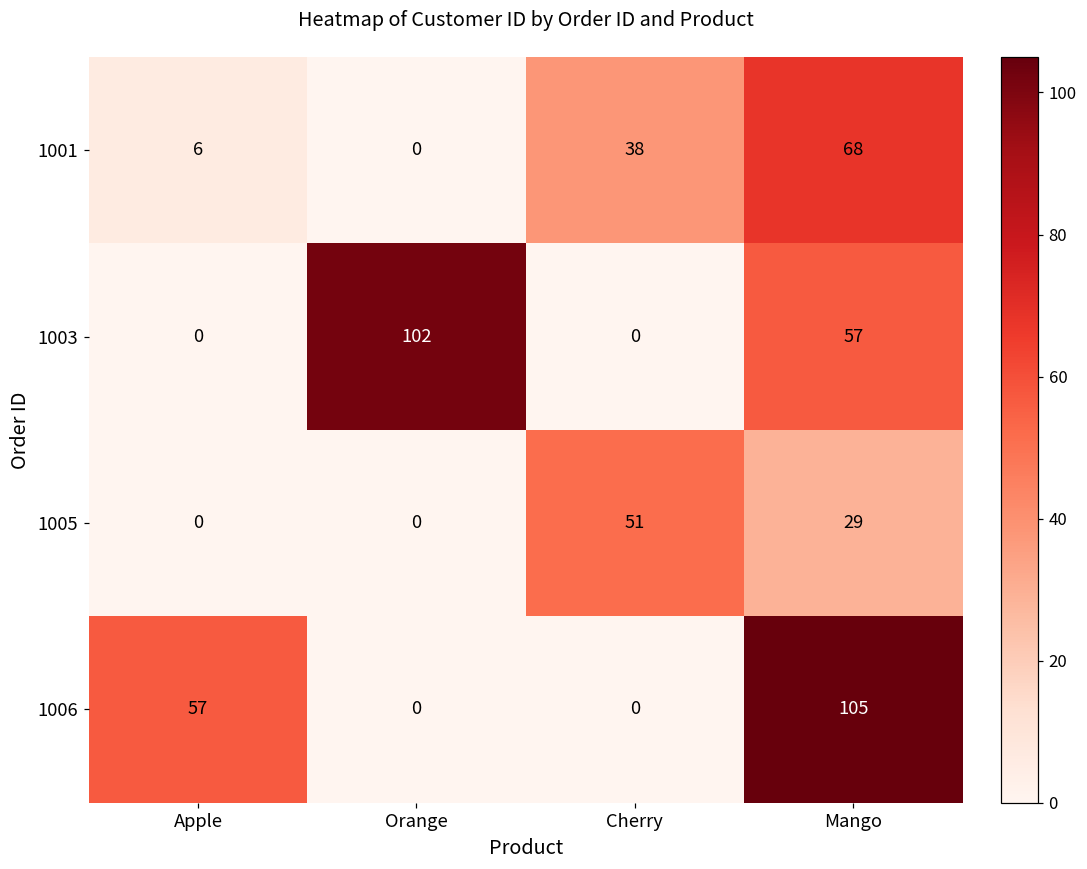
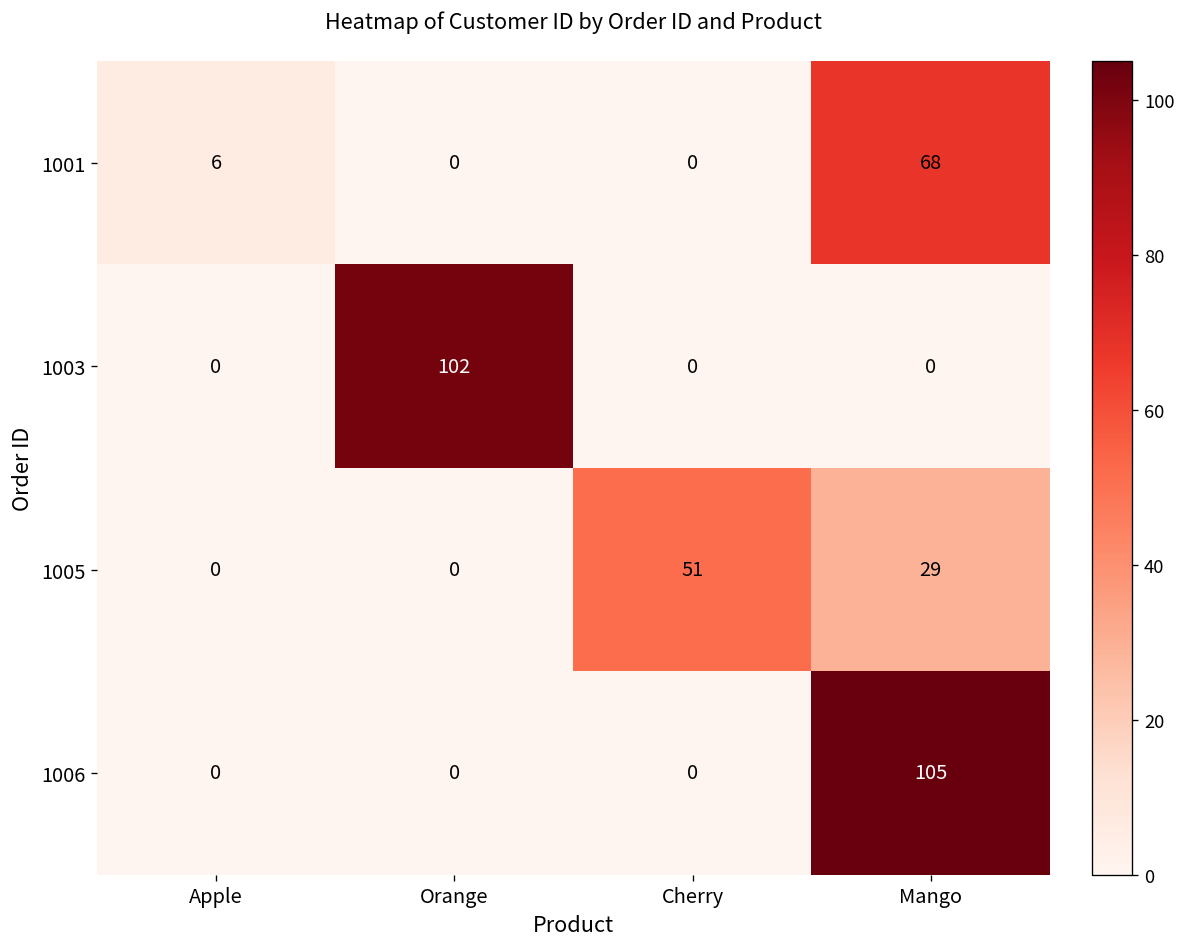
1001, Cherry: 38 -> 0
1003, Mango: 57 -> 0
1006, Apple: 57 -> 0
